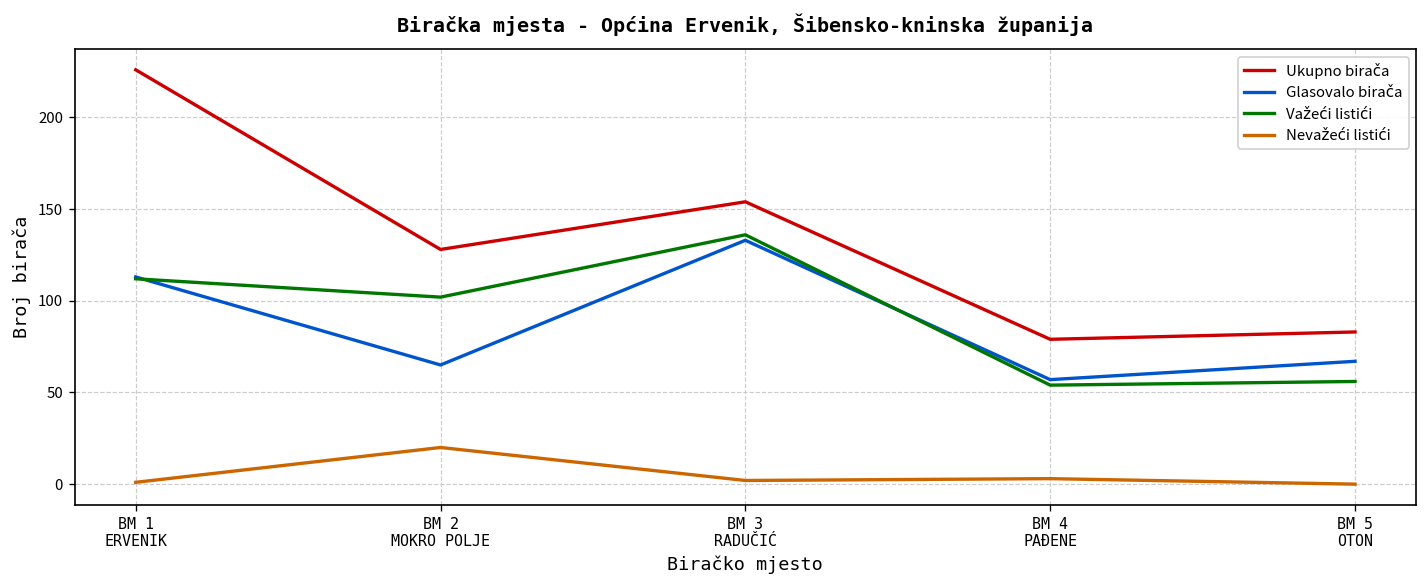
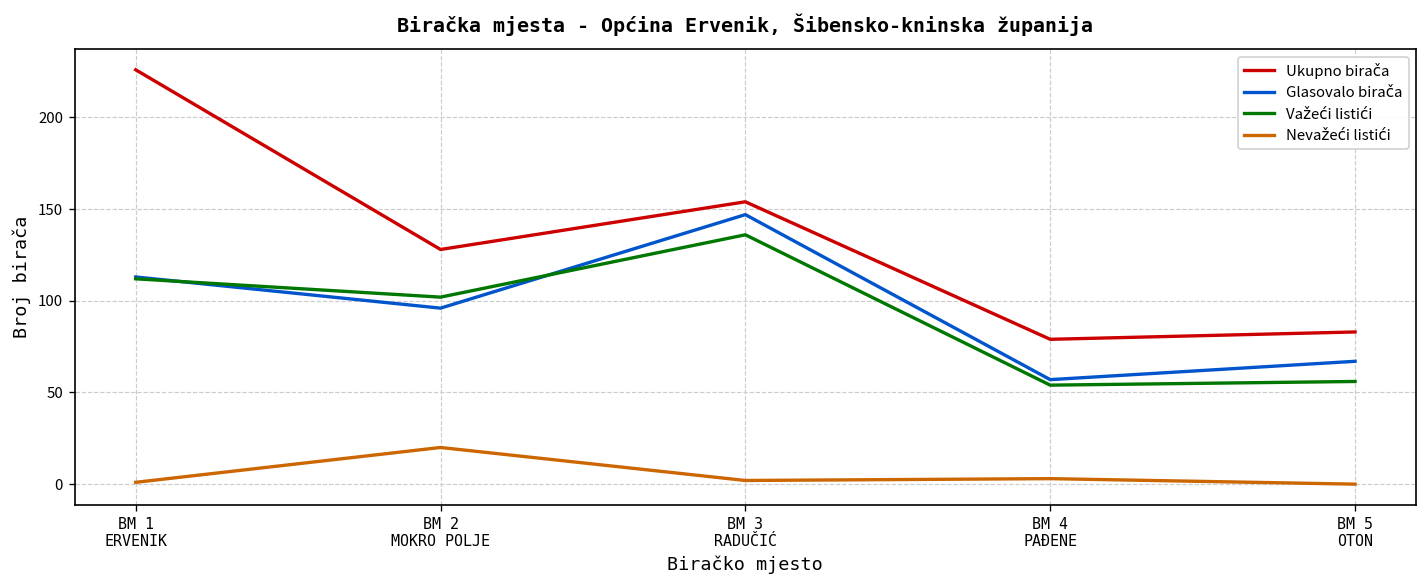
Glasovalo birača, BM 2 MOKRO POLJE: 65 -> 96
Glasovalo birača, BM 3 RADUČIĆ: 133 -> 147
